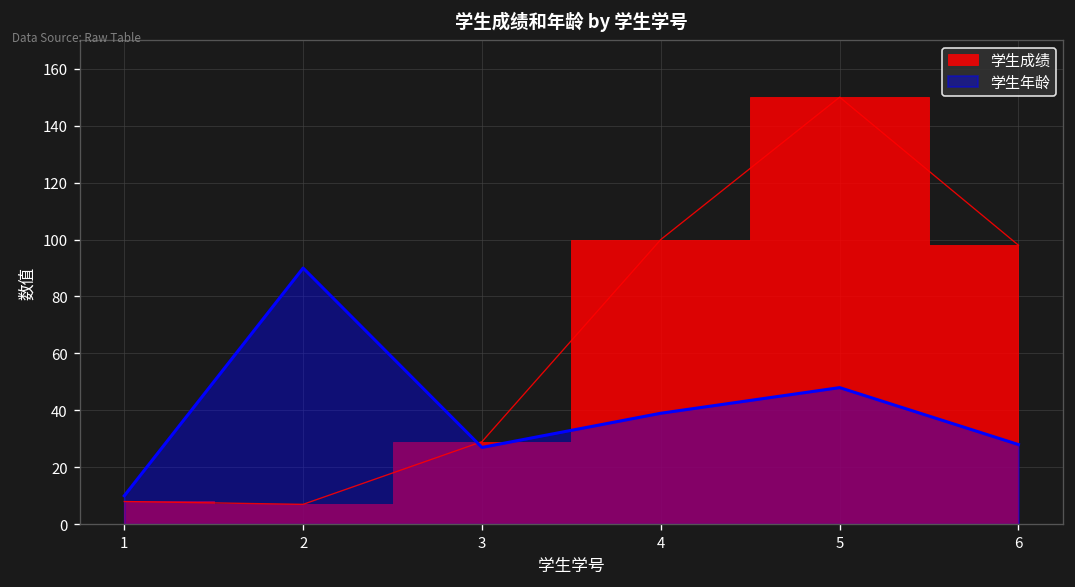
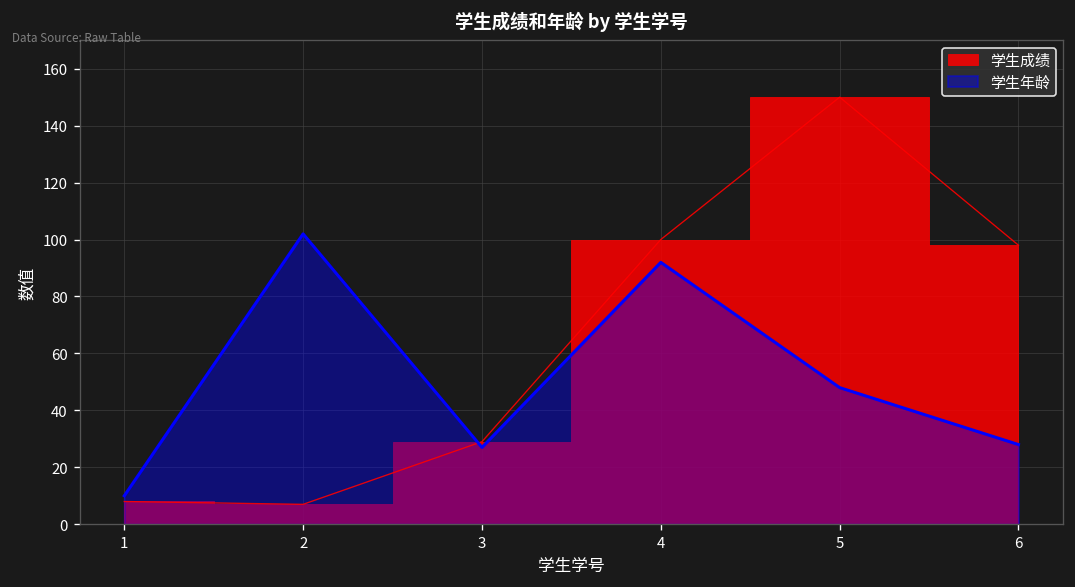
学生年龄, 2: 90 -> 102
学生年龄, 4: 39 -> 92
